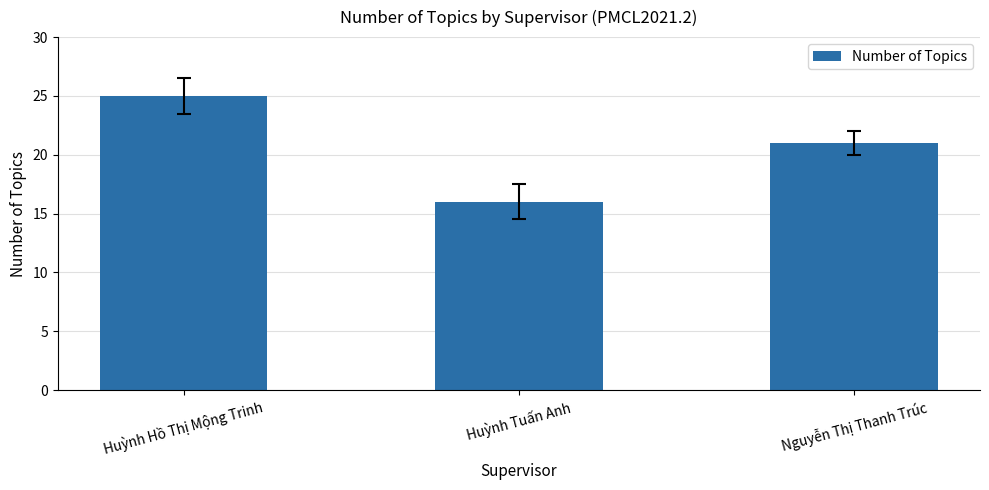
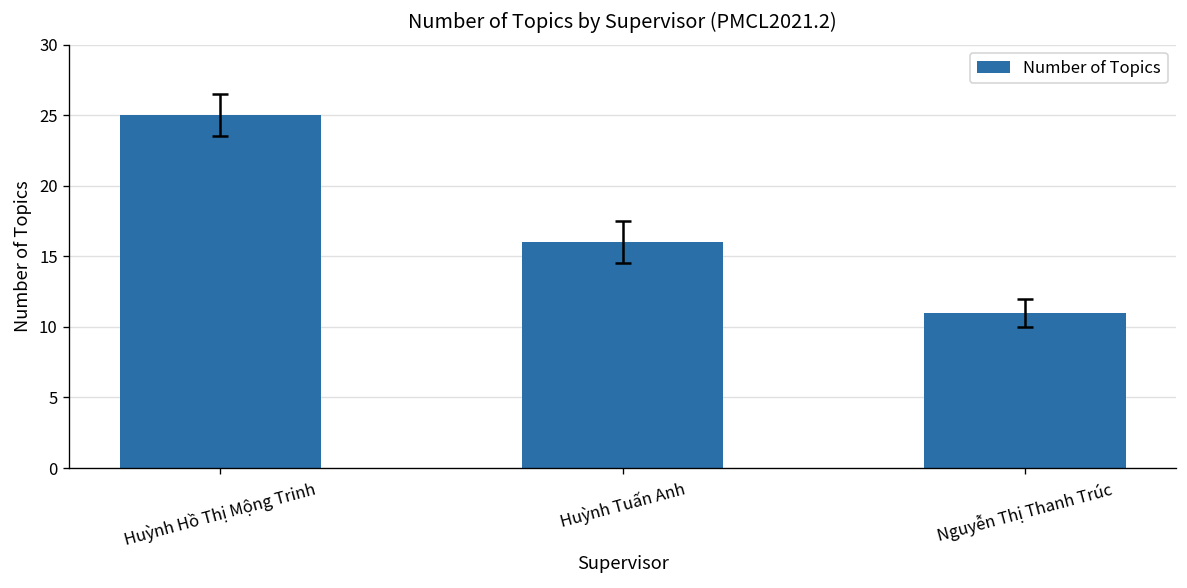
Number of Topics, Nguyễn Thị Thanh Trúc: 21 -> 11
